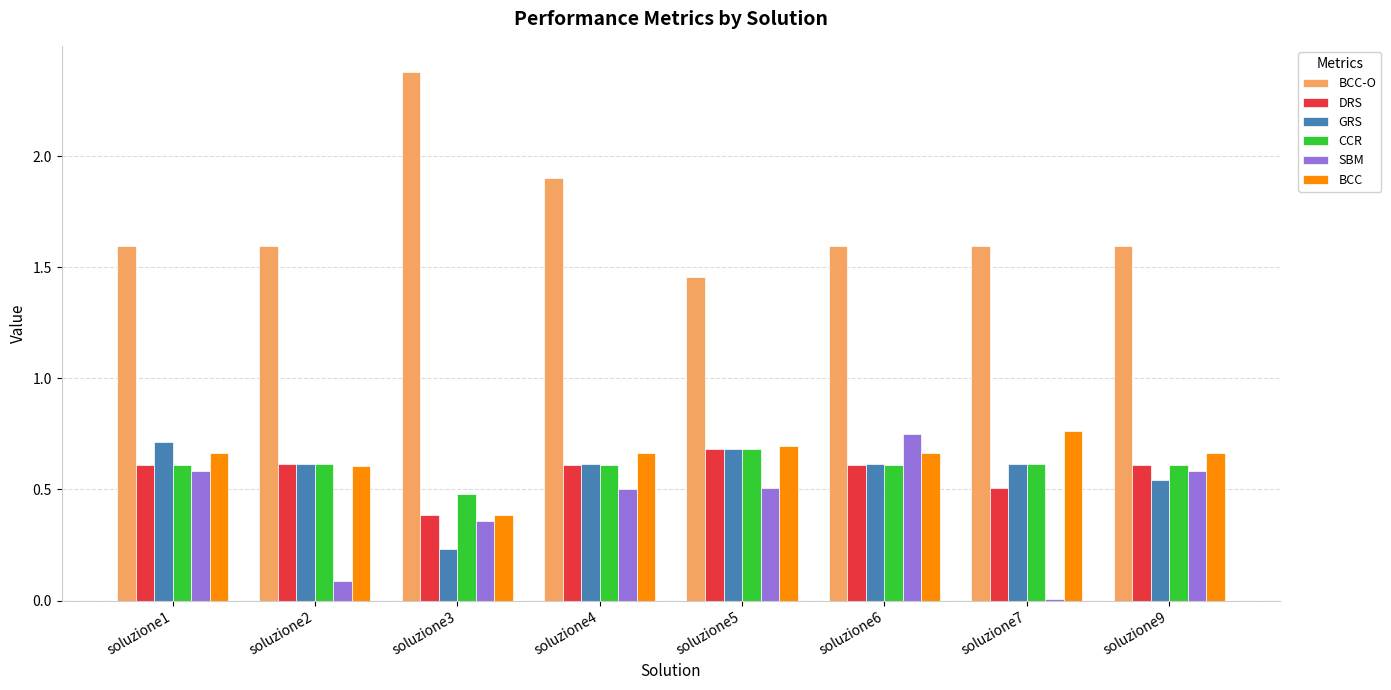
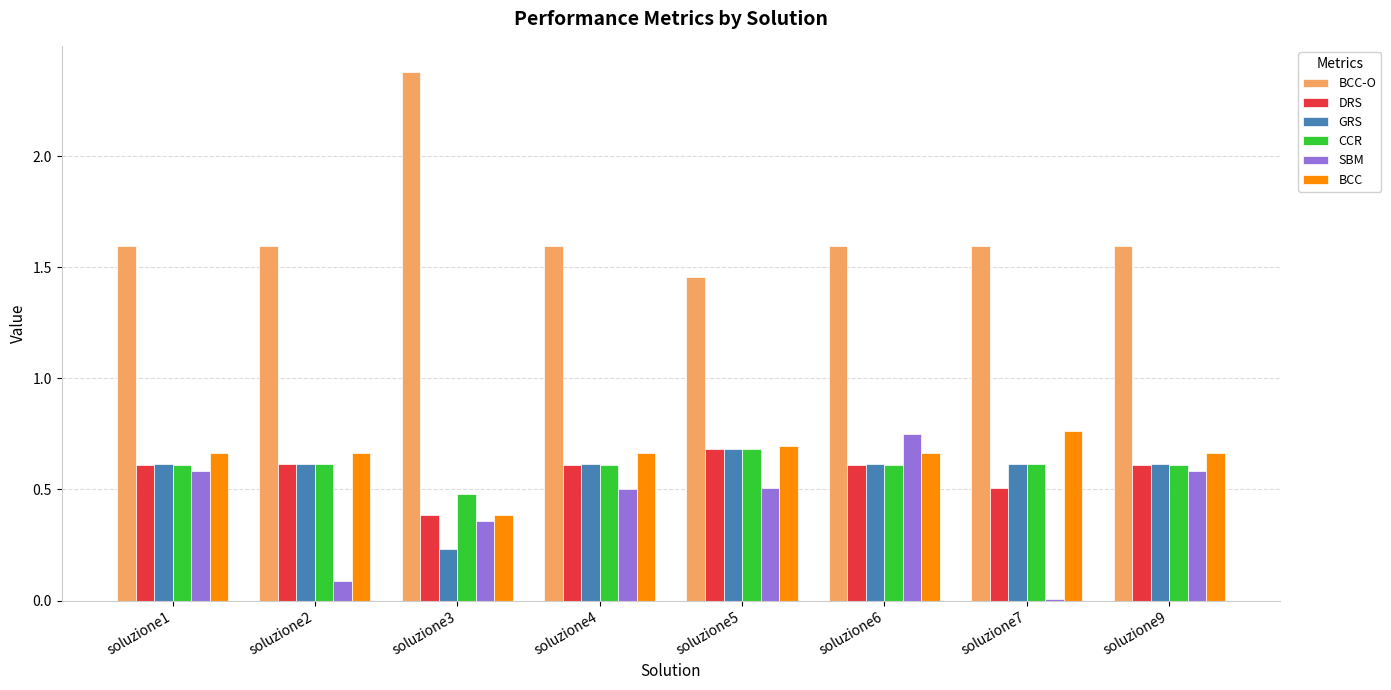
GRS, soluzione1: 0.71 -> 0.61
BCC, soluzione2: 0.61 -> 0.66
BCC-O, soluzione4: 1.90 -> 1.60
GRS, soluzione9: 0.54 -> 0.61
